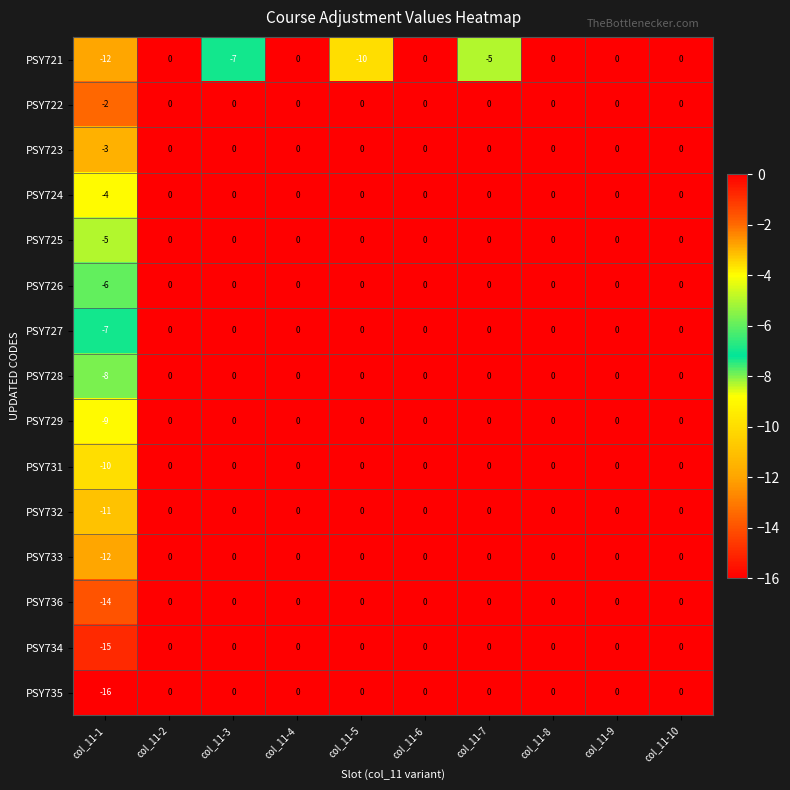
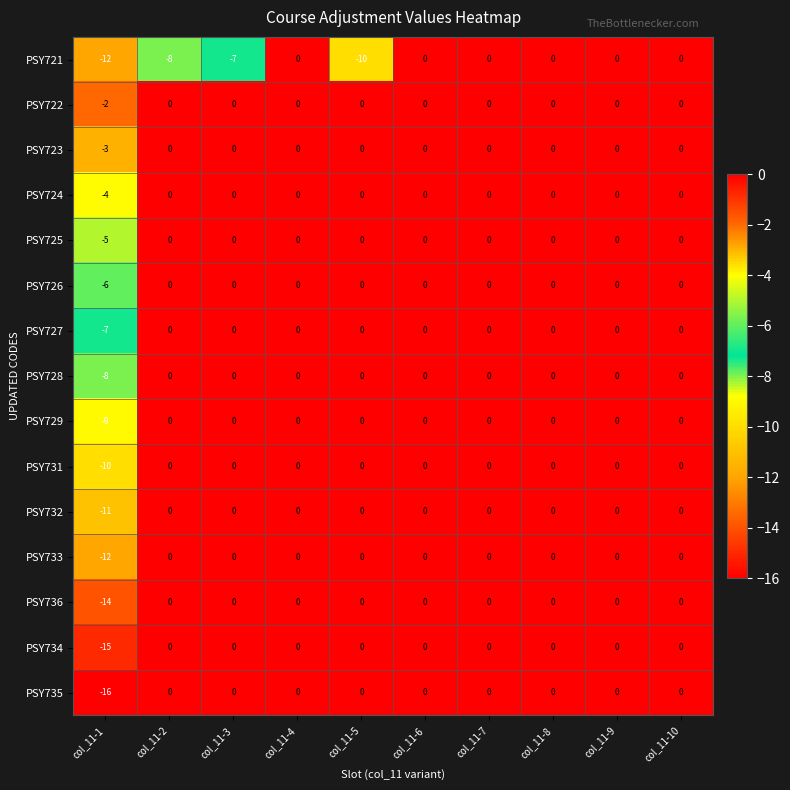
PSY721, col_11-2: 0 -> -8
PSY721, col_11-7: -5 -> 0
